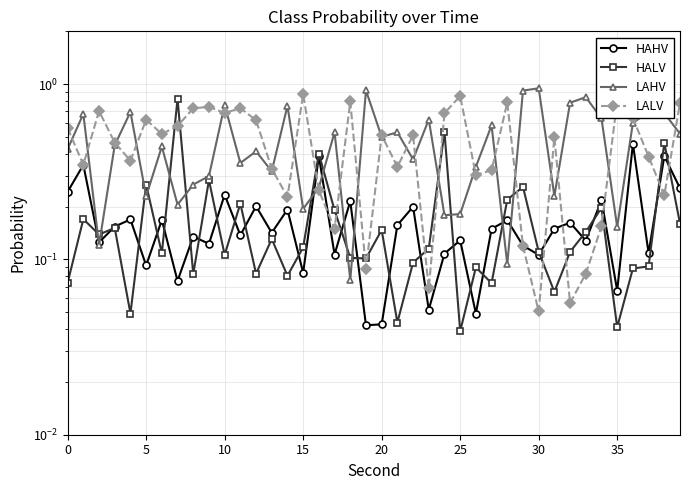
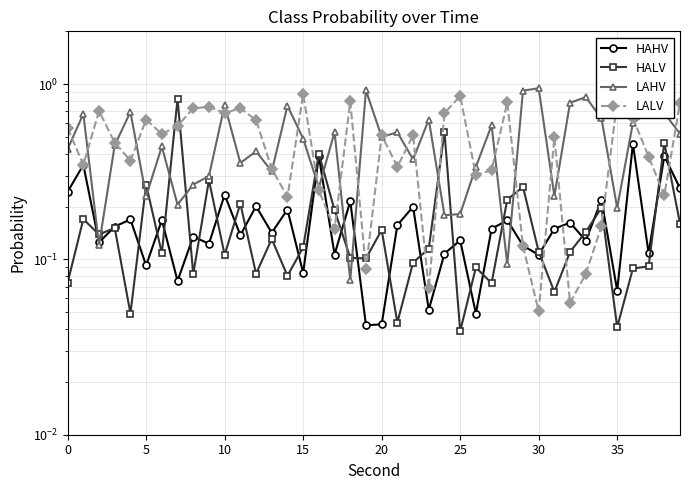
LAHV, 15: 0.19 -> 0.49
LAHV, 35: 0.15 -> 0.20
